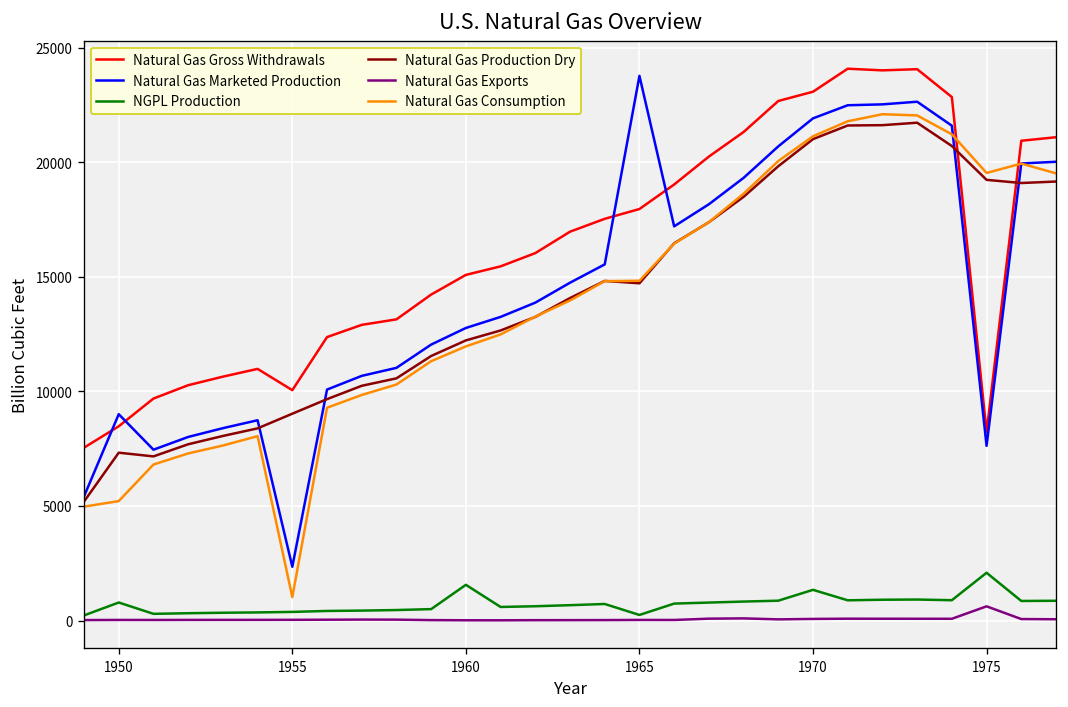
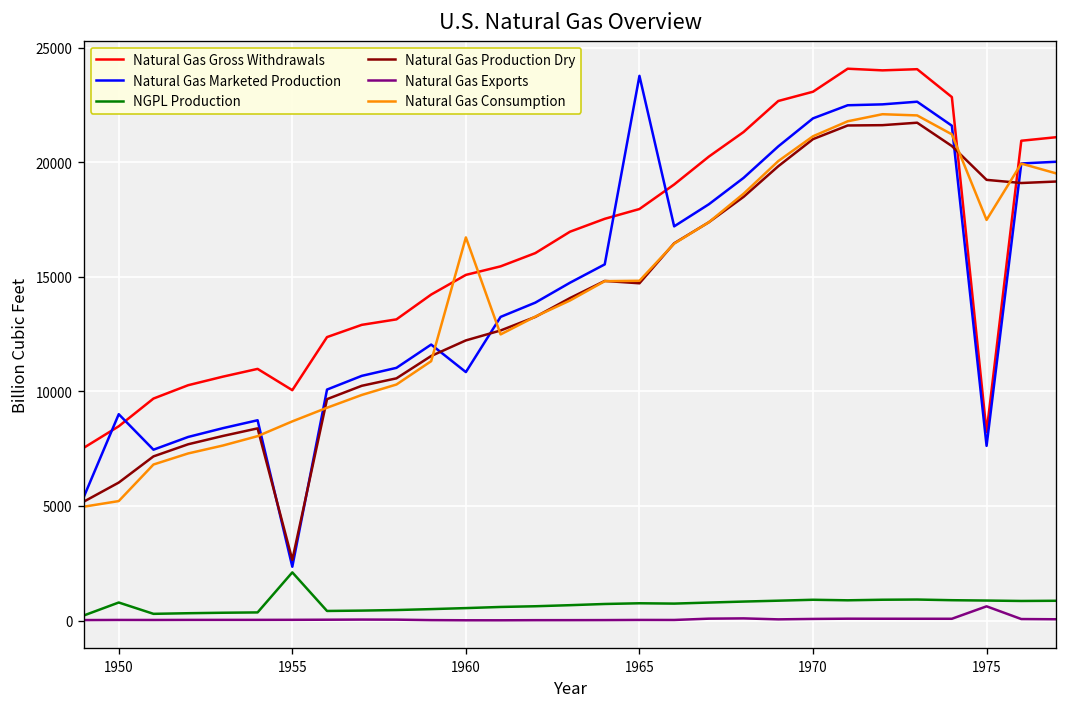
Natural Gas Production Dry, 1950: 7300 -> 6000
NGPL Production, 1955: 400 -> 2100
Natural Gas Production Dry, 1955: 9000 -> 2600
Natural Gas Consumption, 1955: 1000 -> 8700
Natural Gas Marketed Production, 1960: 12800 -> 10800
NGPL Production, 1960: 1600 -> 500
Natural Gas Consumption, 1960: 12000 -> 16700
NGPL Production, 1965: 200 -> 800
NGPL Production, 1970: 1300 -> 900
NGPL Production, 1975: 2100 -> 900
Natural Gas Consumption, 1975: 19500 -> 17500
